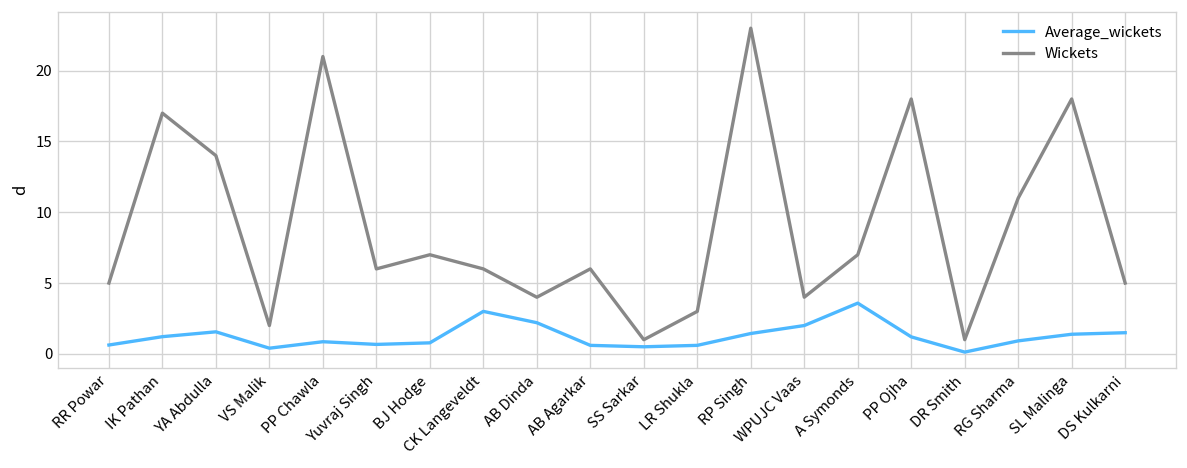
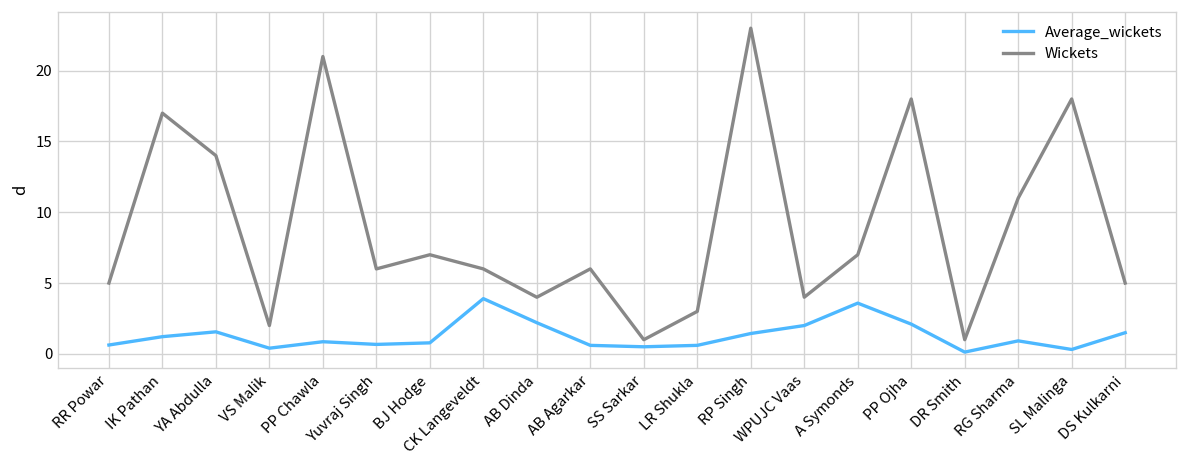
Average_wickets, CK Langeveldt: 3.0 -> 3.9
Average_wickets, PP Ojha: 1.2 -> 2.1
Average_wickets, SL Malinga: 1.4 -> 0.3
